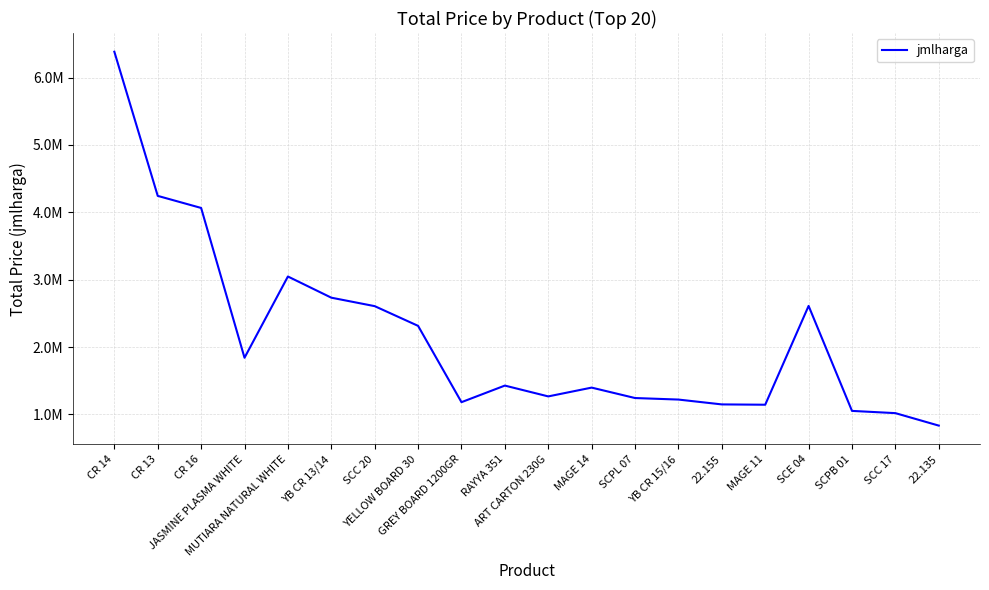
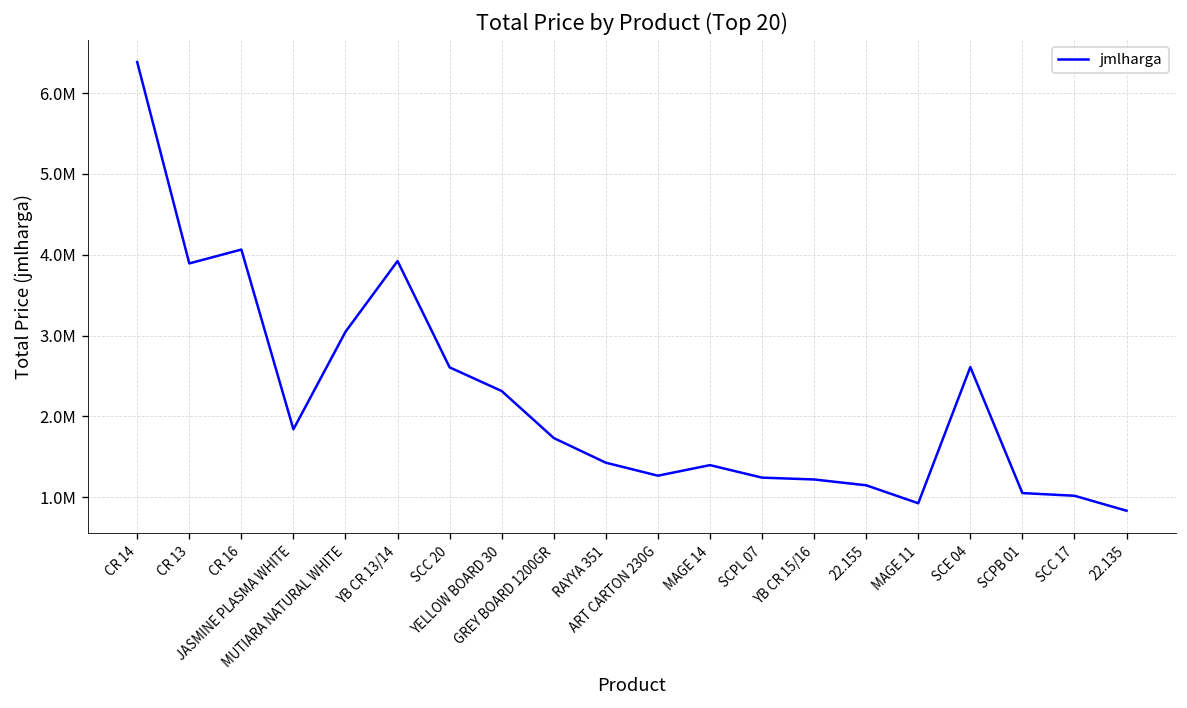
CR 13: 4200000 -> 3900000
YB CR 13/14: 2700000 -> 3900000
GREY BOARD 1200GR: 1200000 -> 1700000
MAGE 11: 1100000 -> 900000
